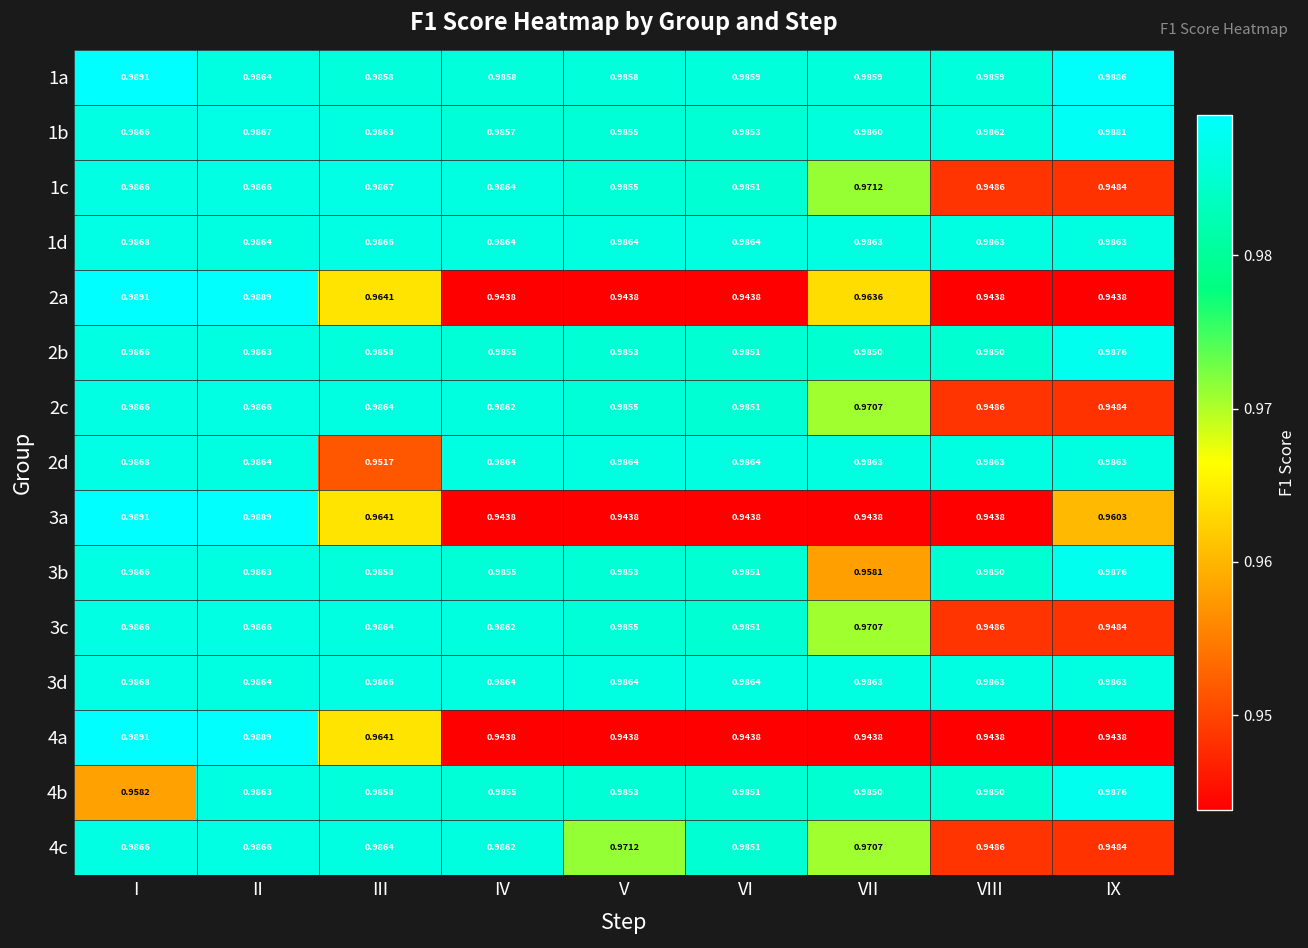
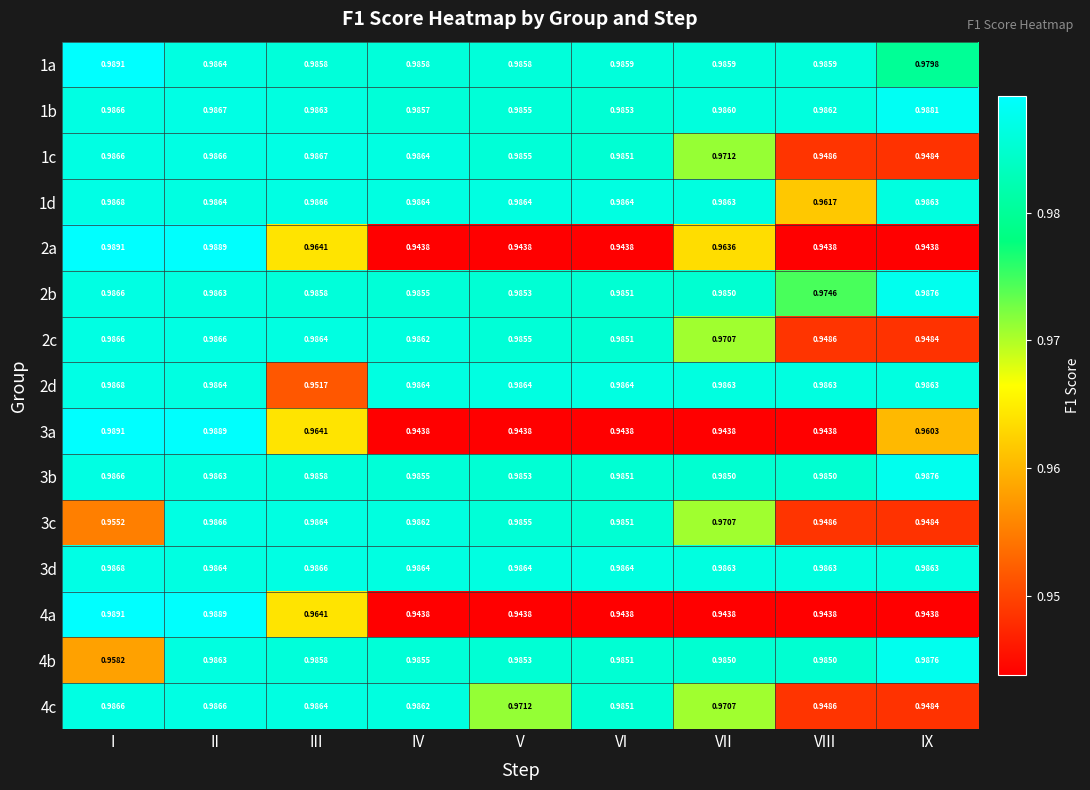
1a, IX: 0.9886 -> 0.9798
1d, VIII: 0.9863 -> 0.9617
2b, VIII: 0.9850 -> 0.9746
3b, VII: 0.9581 -> 0.9850
3c, I: 0.9866 -> 0.9552
